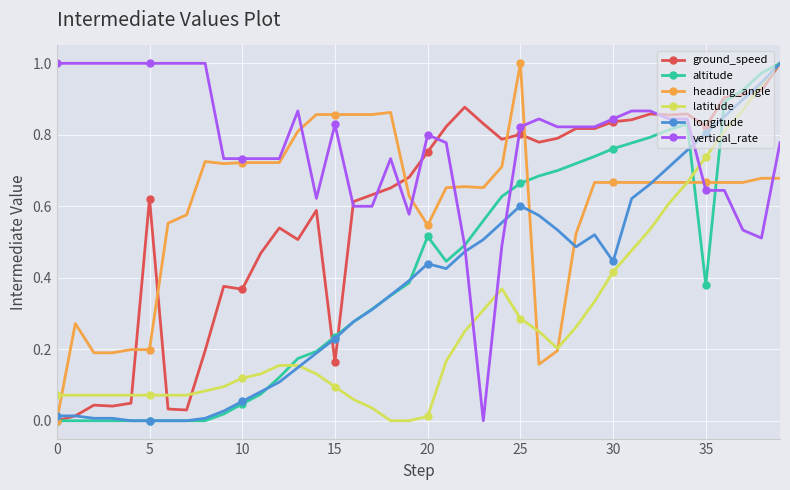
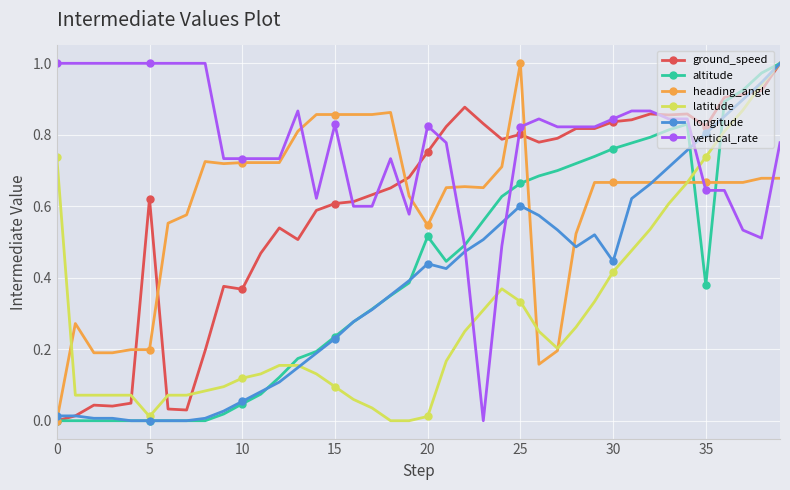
latitude, 0: 0.07 -> 0.74
latitude, 5: 0.07 -> 0.01
ground_speed, 15: 0.16 -> 0.61
vertical_rate, 20: 0.80 -> 0.82
latitude, 25: 0.29 -> 0.33
